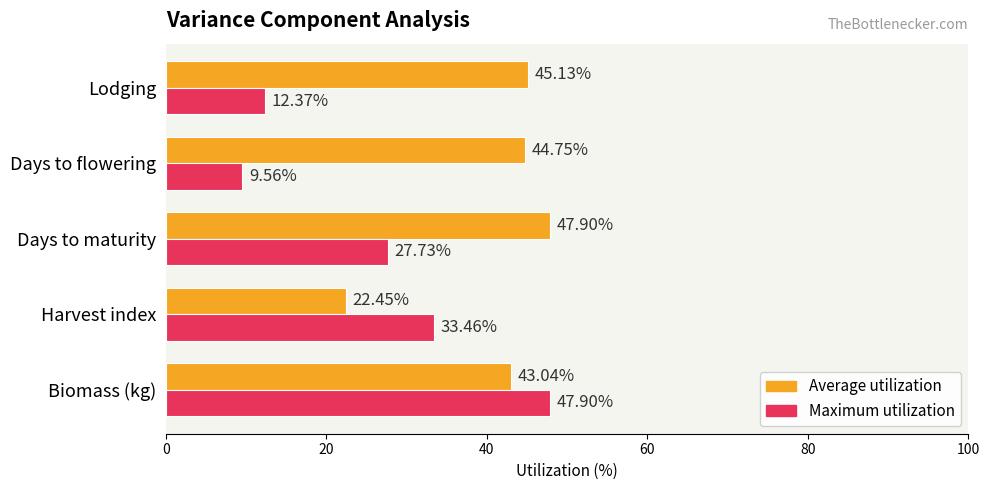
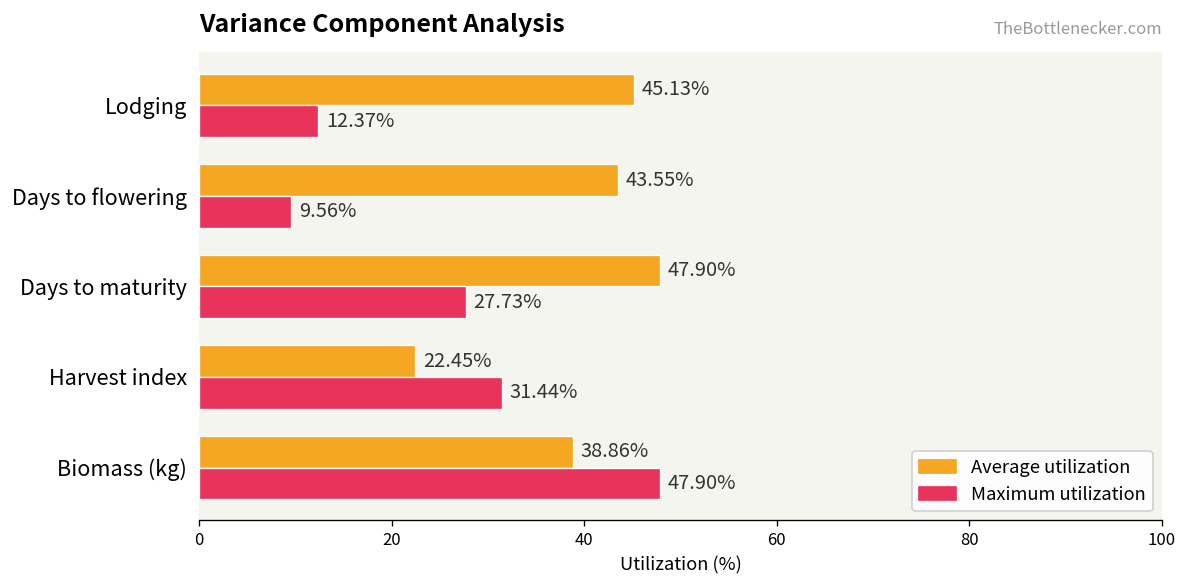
Average utilization, Days to flowering: 44.75% -> 43.55%
Maximum utilization, Harvest index: 33.46% -> 31.44%
Average utilization, Biomass (kg): 43.04% -> 38.86%
